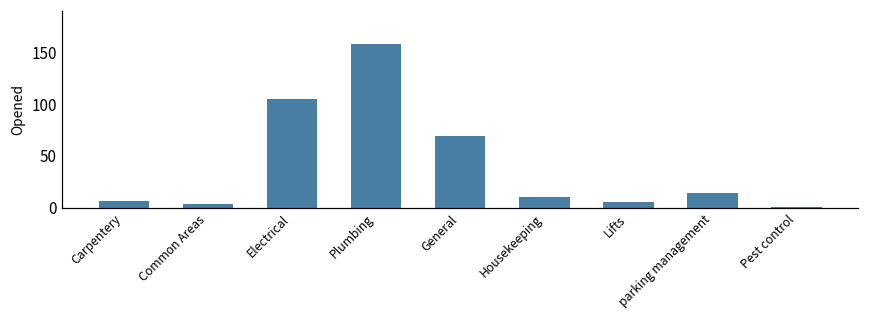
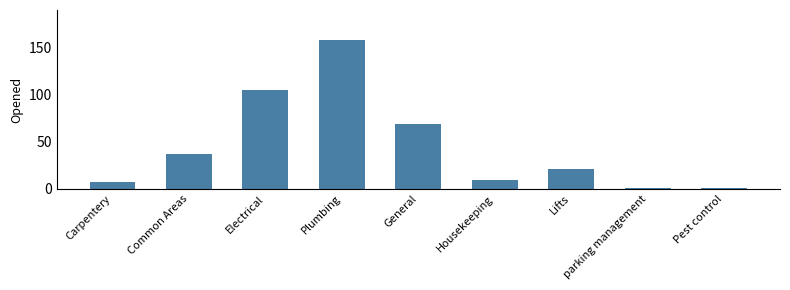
Common Areas: 0 -> 40
Lifts: 10 -> 20
parking management: 10 -> 0
